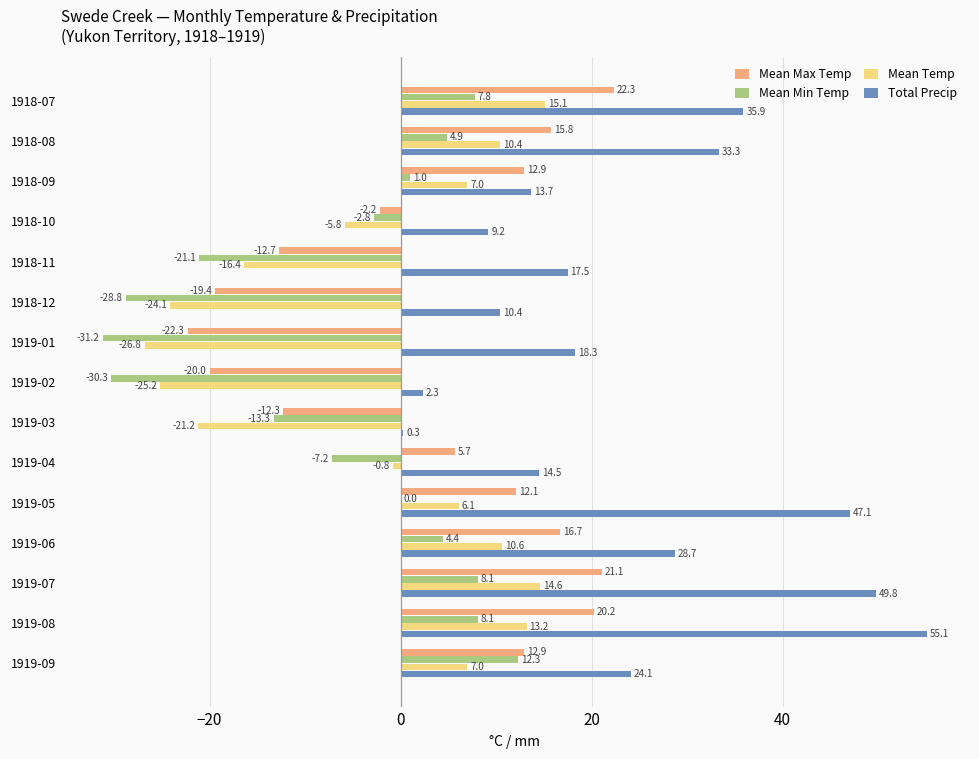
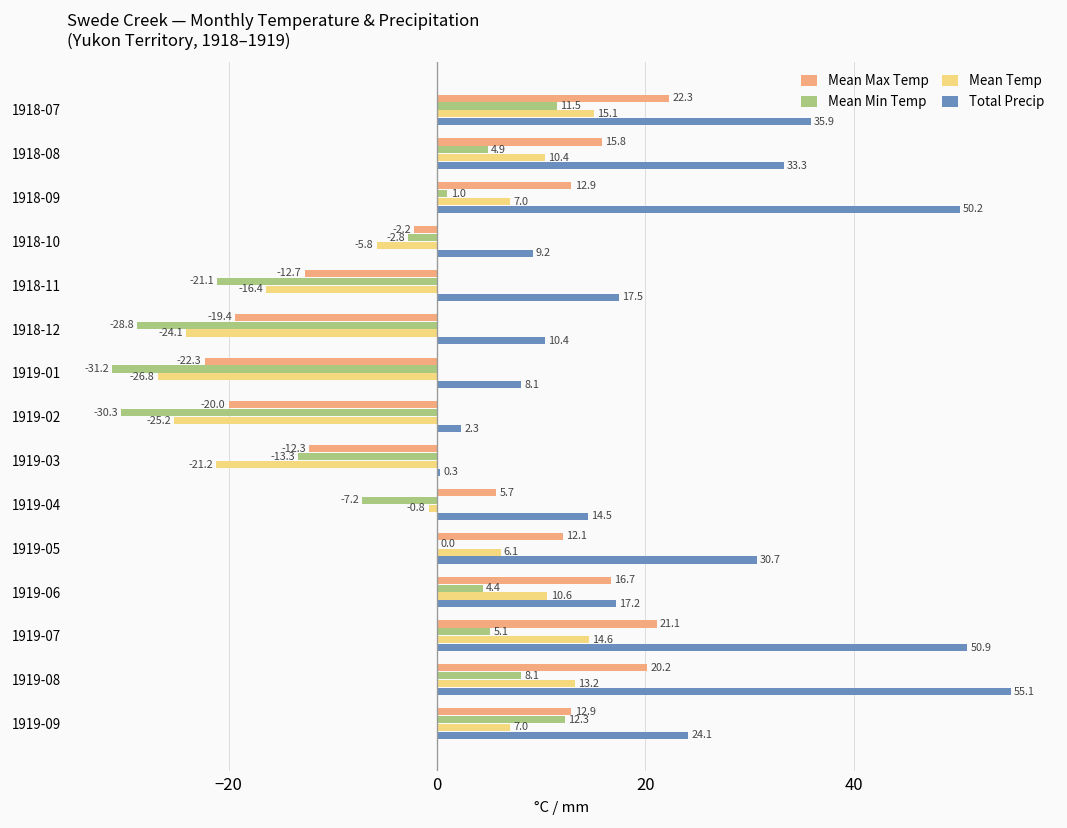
Mean Min Temp, 1918-07: 7.8 -> 11.5
Total Precip, 1918-09: 13.7 -> 50.2
Total Precip, 1919-01: 18.3 -> 8.1
Total Precip, 1919-05: 47.1 -> 30.7
Total Precip, 1919-06: 28.7 -> 17.2
Mean Min Temp, 1919-07: 8.1 -> 5.1
Total Precip, 1919-07: 49.8 -> 50.9
